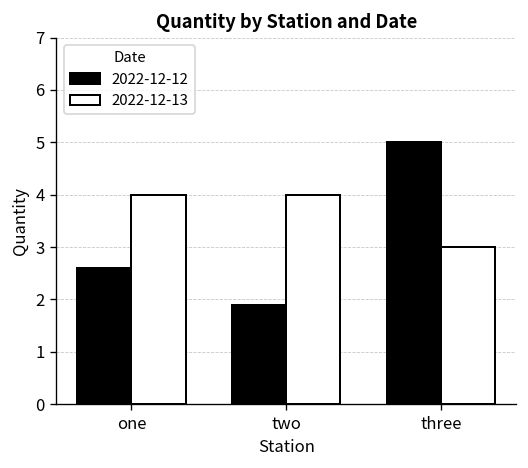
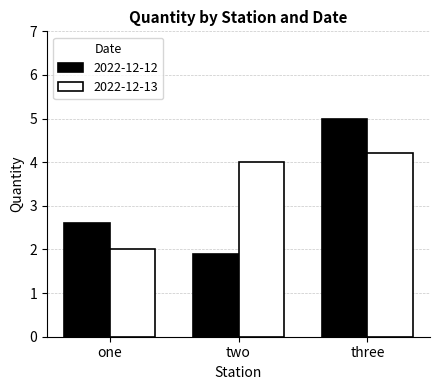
2022-12-13, one: 4 -> 2
2022-12-13, three: 3.0 -> 4.2
